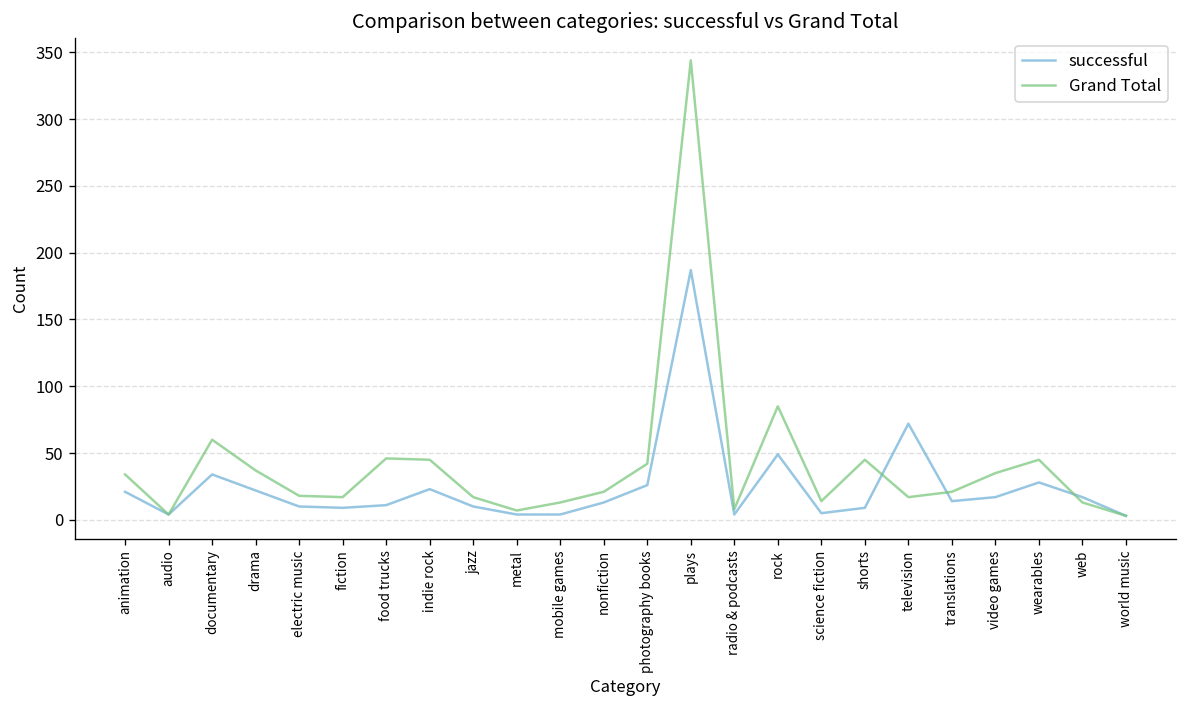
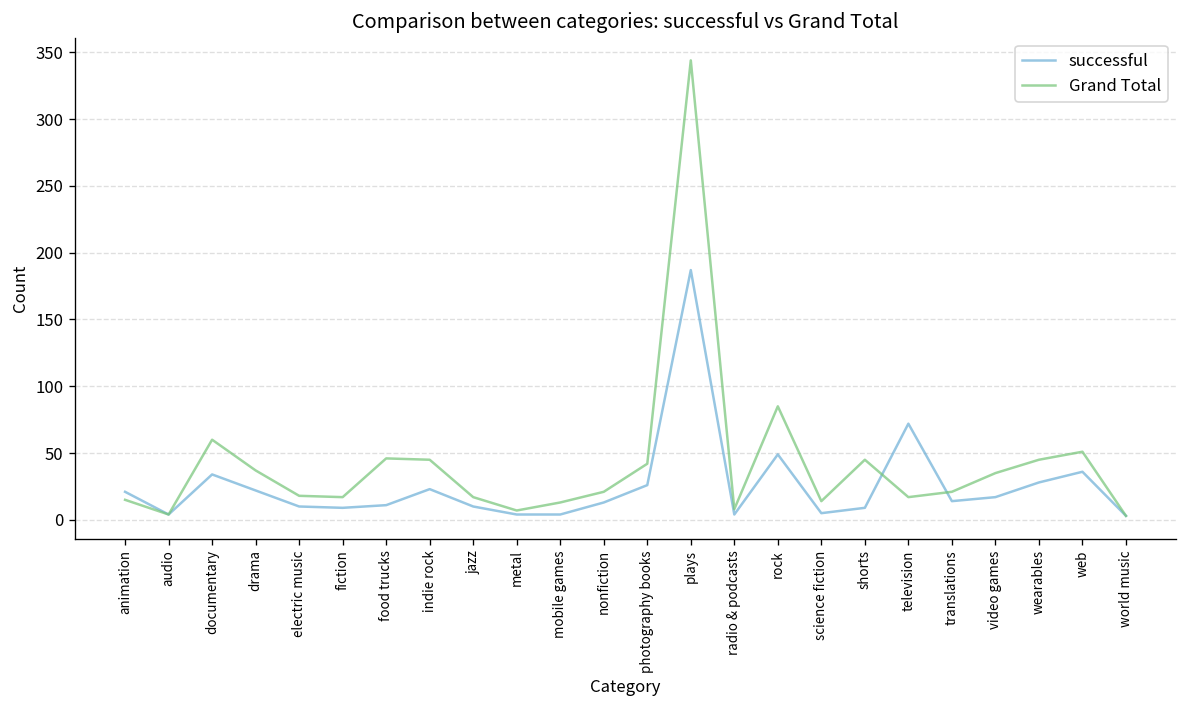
Grand Total, animation: 34 -> 15
successful, web: 17 -> 36
Grand Total, web: 13 -> 51
